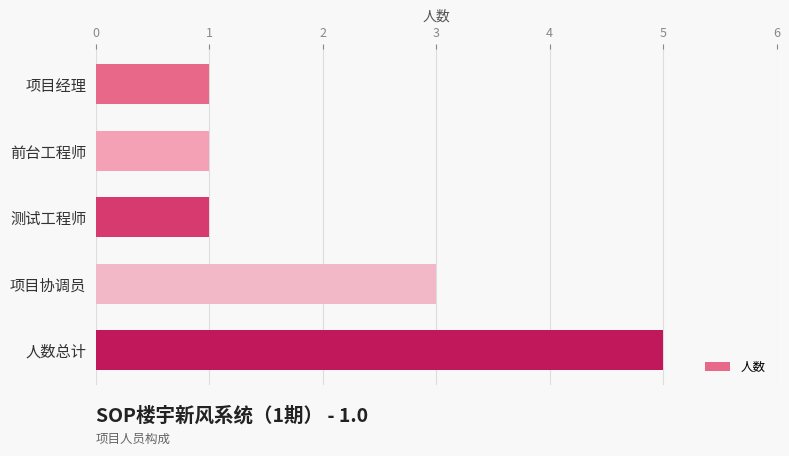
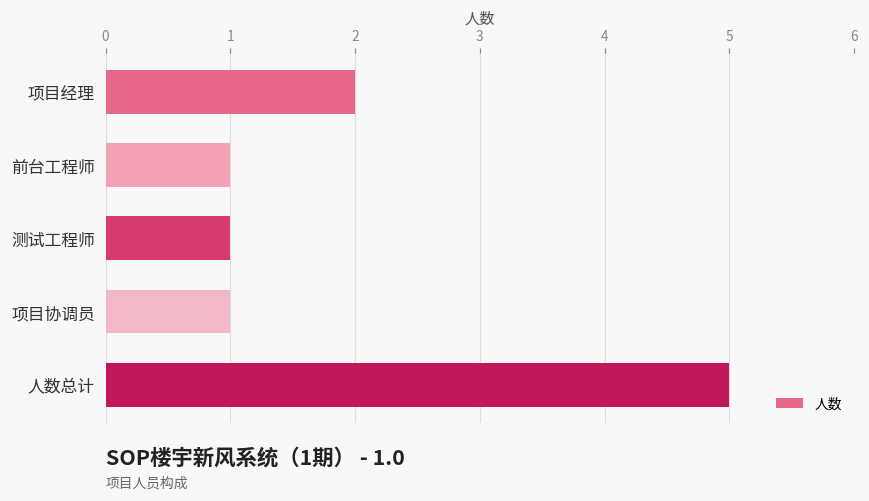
项目经理: 1 -> 2
项目协调员: 3 -> 1
